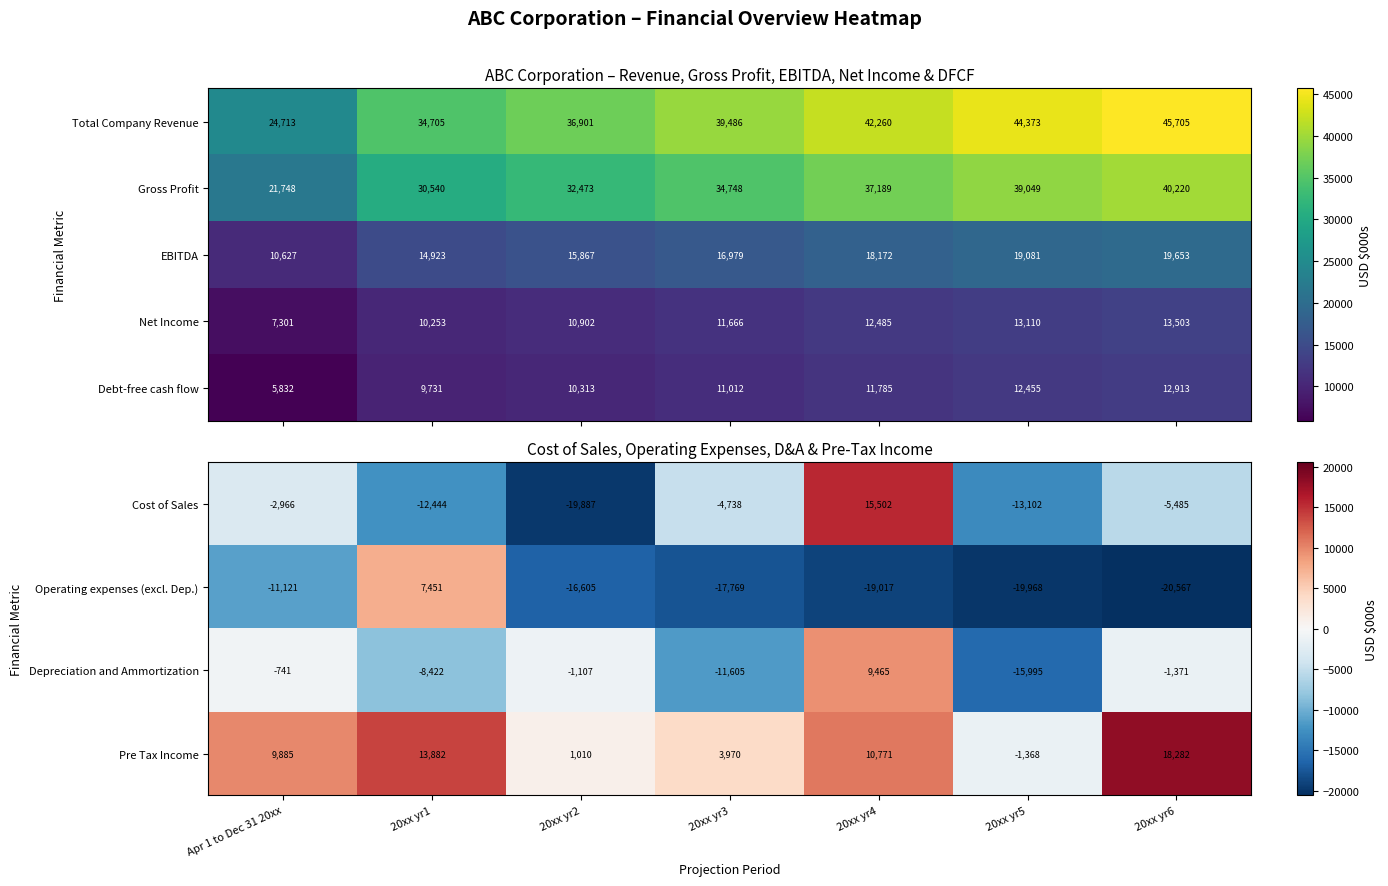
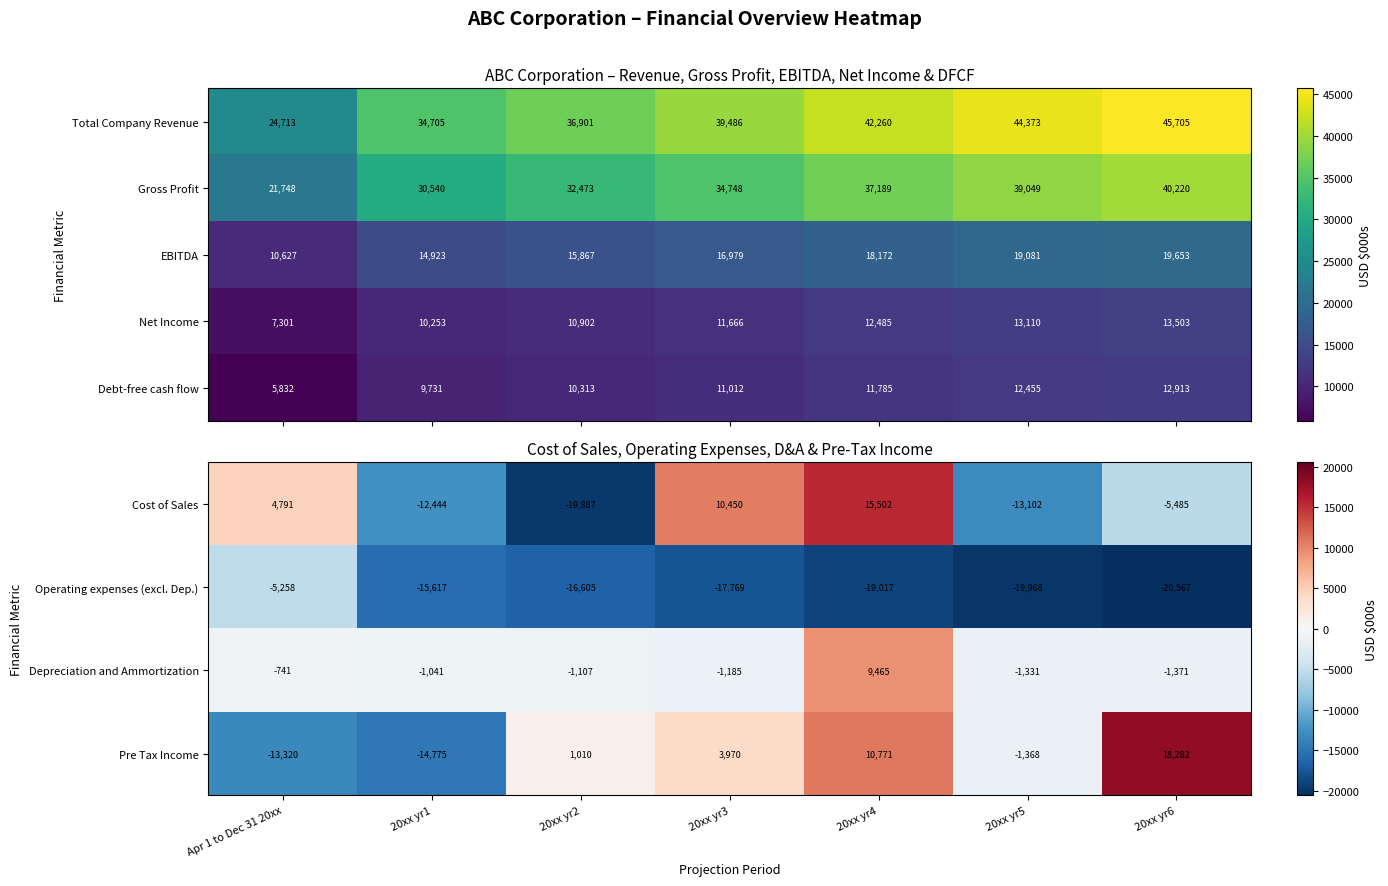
Cost of Sales, Operating Expenses, D&A & Pre-Tax Income, Cost of Sales, Apr 1 to Dec 31 20xx: -2,966 -> 4,791
Cost of Sales, Operating Expenses, D&A & Pre-Tax Income, Cost of Sales, 20xx yr3: -4,738 -> 10,450
Cost of Sales, Operating Expenses, D&A & Pre-Tax Income, Operating expenses (excl. Dep.), Apr 1 to Dec 31 20xx: -11,121 -> -5,258
Cost of Sales, Operating Expenses, D&A & Pre-Tax Income, Operating expenses (excl. Dep.), 20xx yr1: 7,451 -> -15,617
Cost of Sales, Operating Expenses, D&A & Pre-Tax Income, Depreciation and Ammortization, 20xx yr1: -8,422 -> -1,041
Cost of Sales, Operating Expenses, D&A & Pre-Tax Income, Depreciation and Ammortization, 20xx yr3: -11,605 -> -1,185
Cost of Sales, Operating Expenses, D&A & Pre-Tax Income, Depreciation and Ammortization, 20xx yr5: -15,995 -> -1,331
Cost of Sales, Operating Expenses, D&A & Pre-Tax Income, Pre Tax Income, Apr 1 to Dec 31 20xx: 9,885 -> -13,320
Cost of Sales, Operating Expenses, D&A & Pre-Tax Income, Pre Tax Income, 20xx yr1: 13,882 -> -14,775
